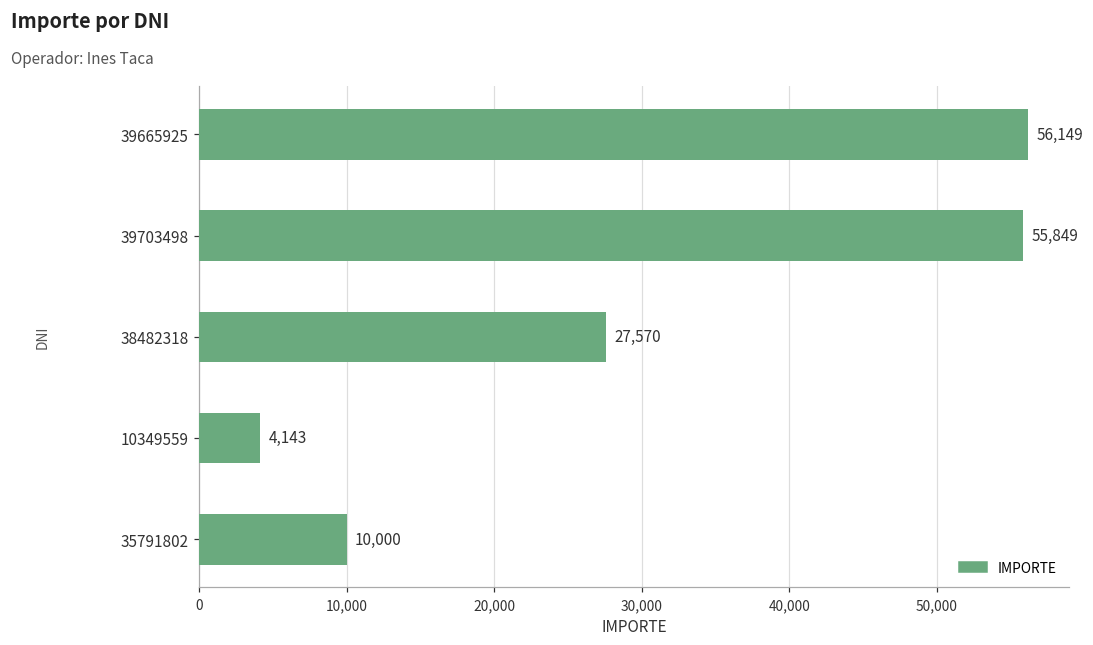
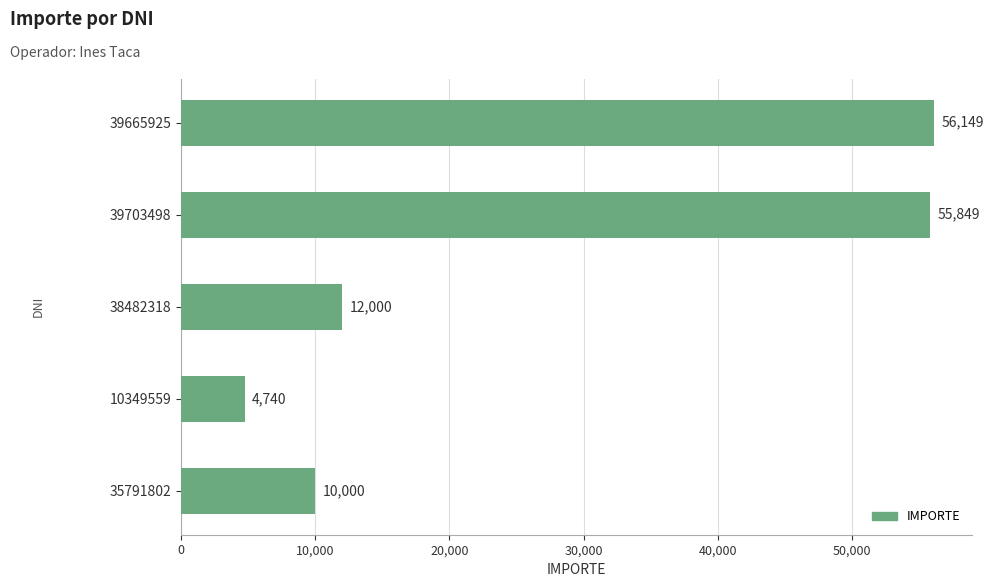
38482318: 27,570 -> 12,000
10349559: 4,143 -> 4,740
